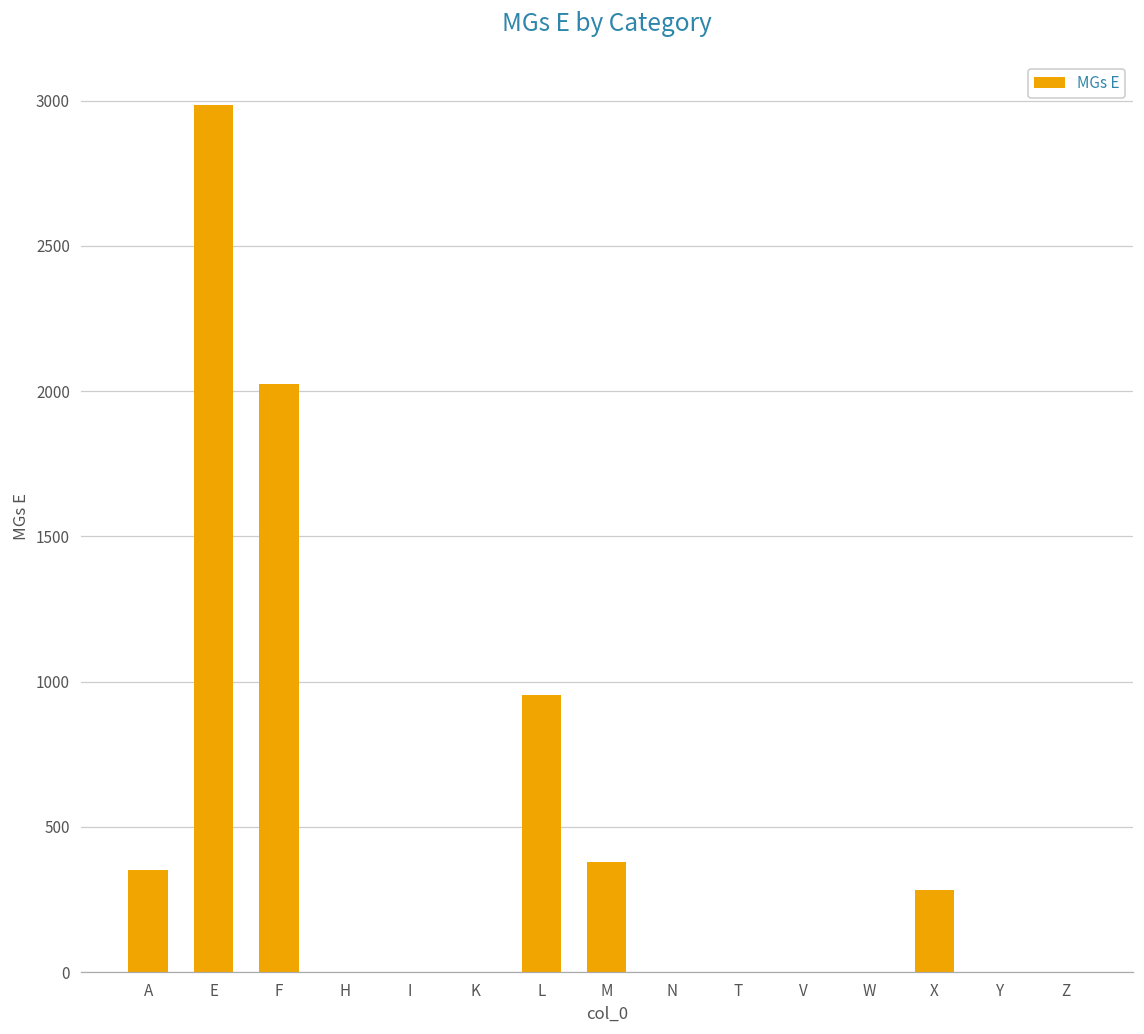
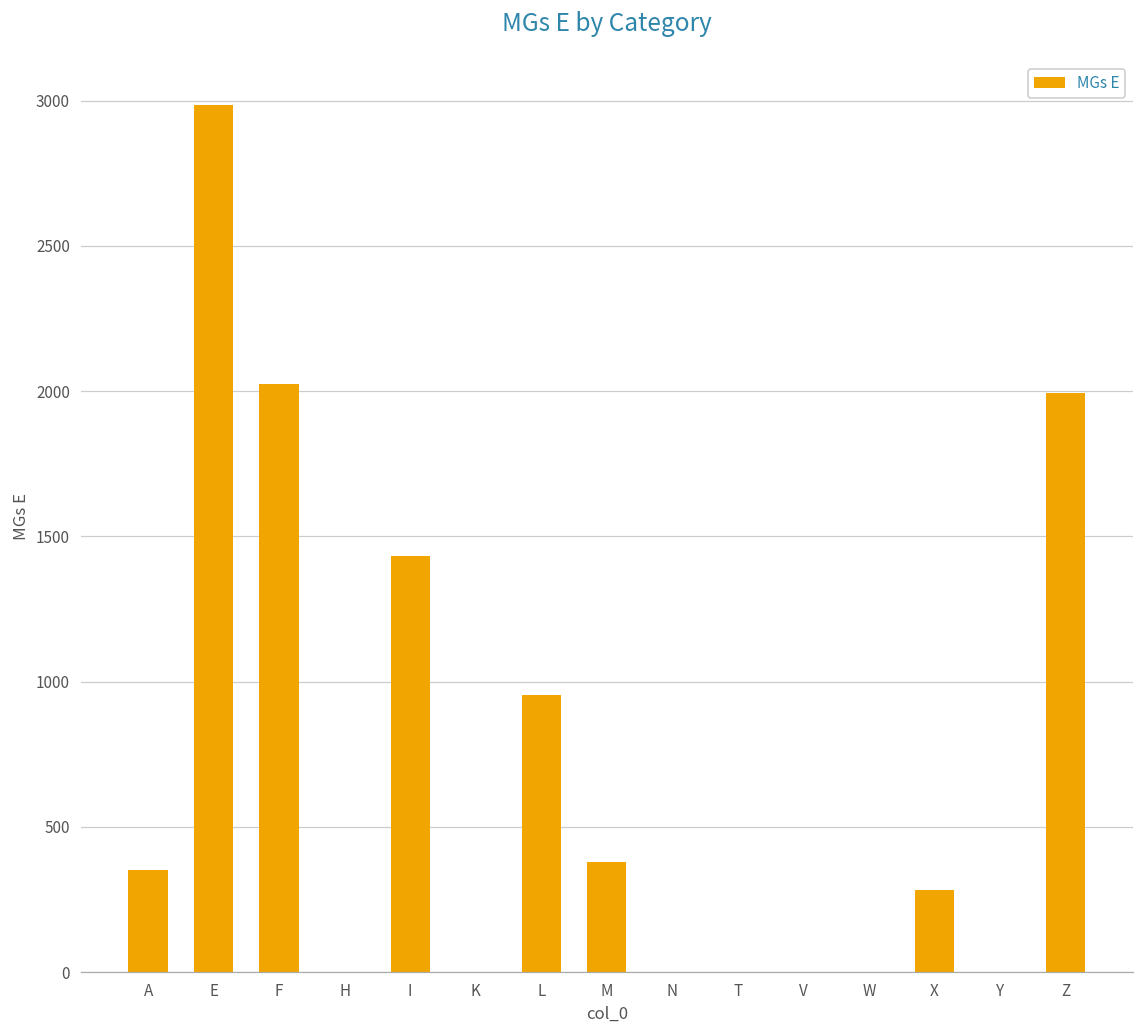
I: 0 -> 1430
Z: 0 -> 2000
